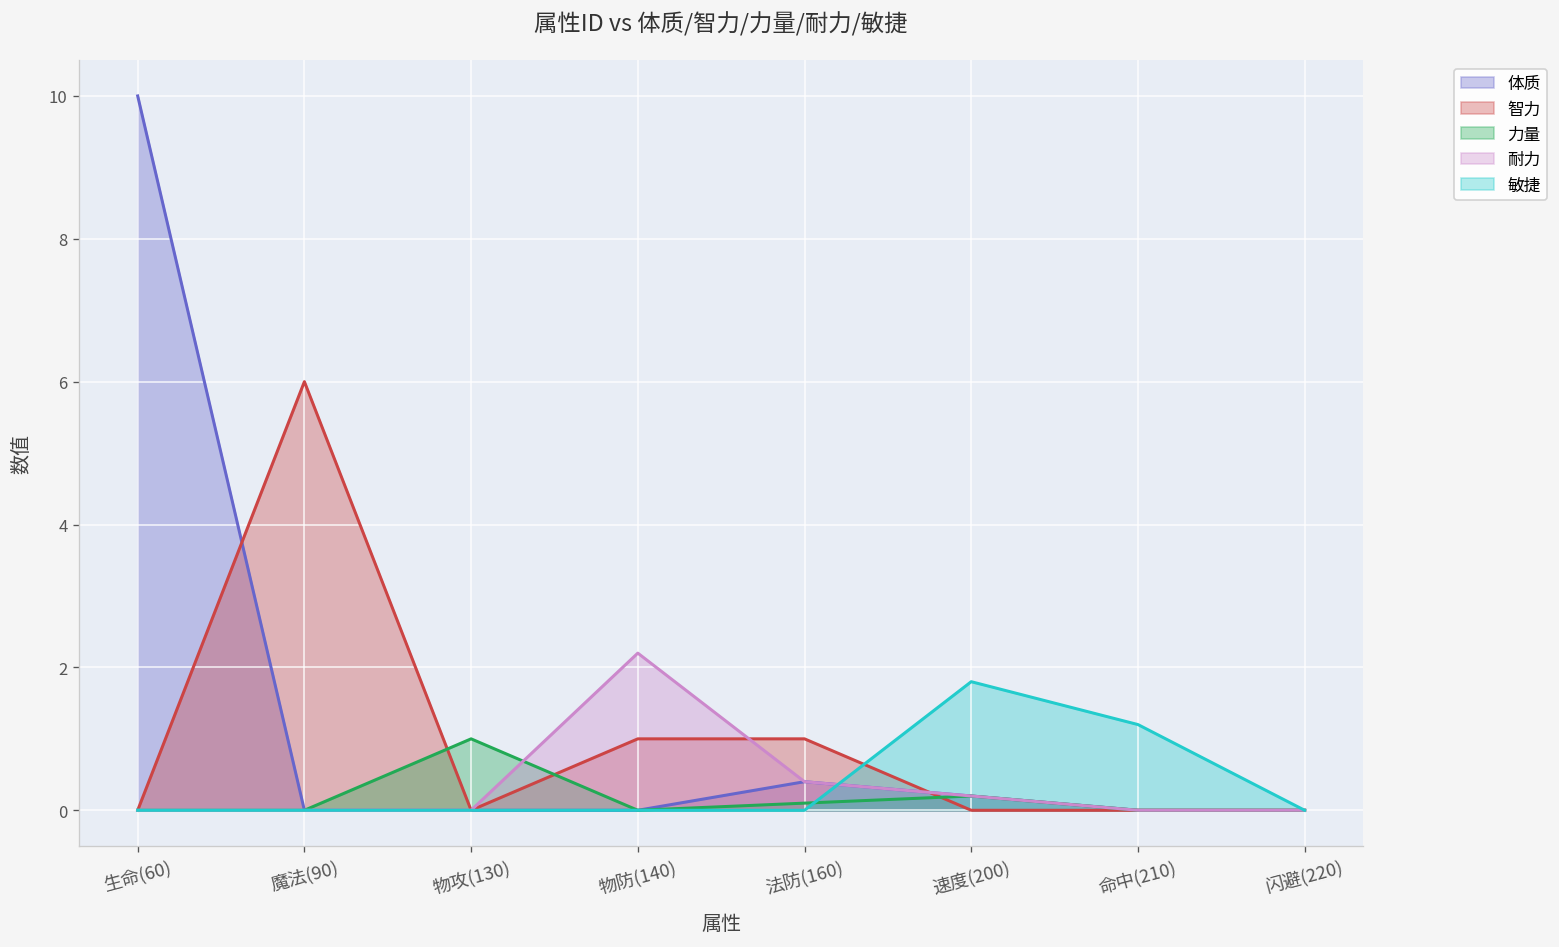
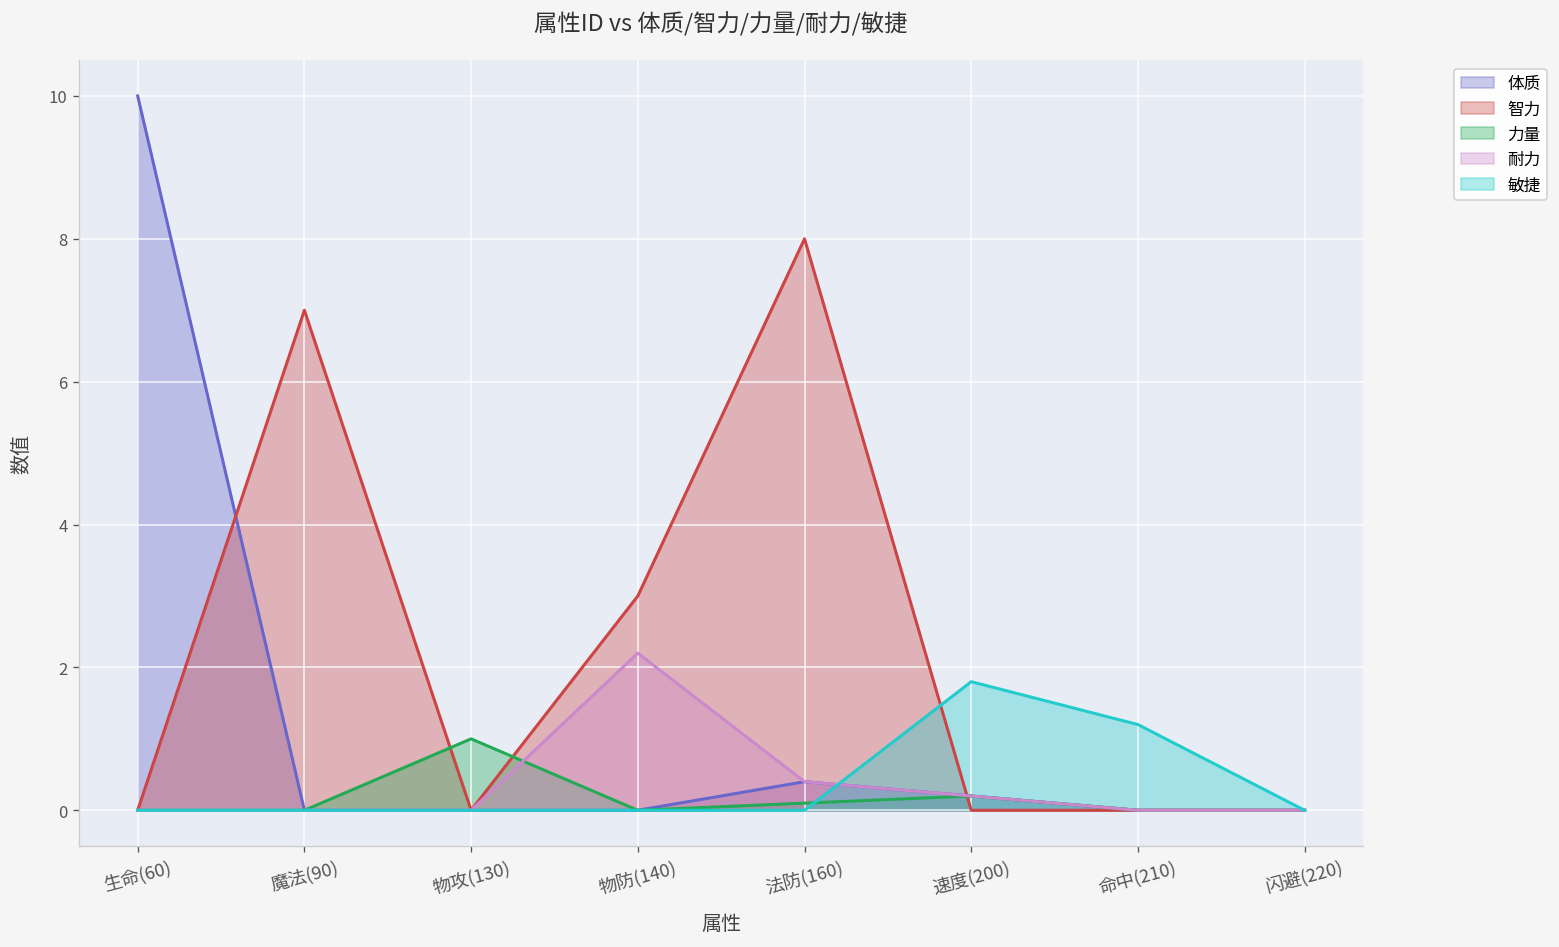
智力, 魔法(90): 6 -> 7
智力, 物防(140): 1 -> 3
智力, 法防(160): 1 -> 8
